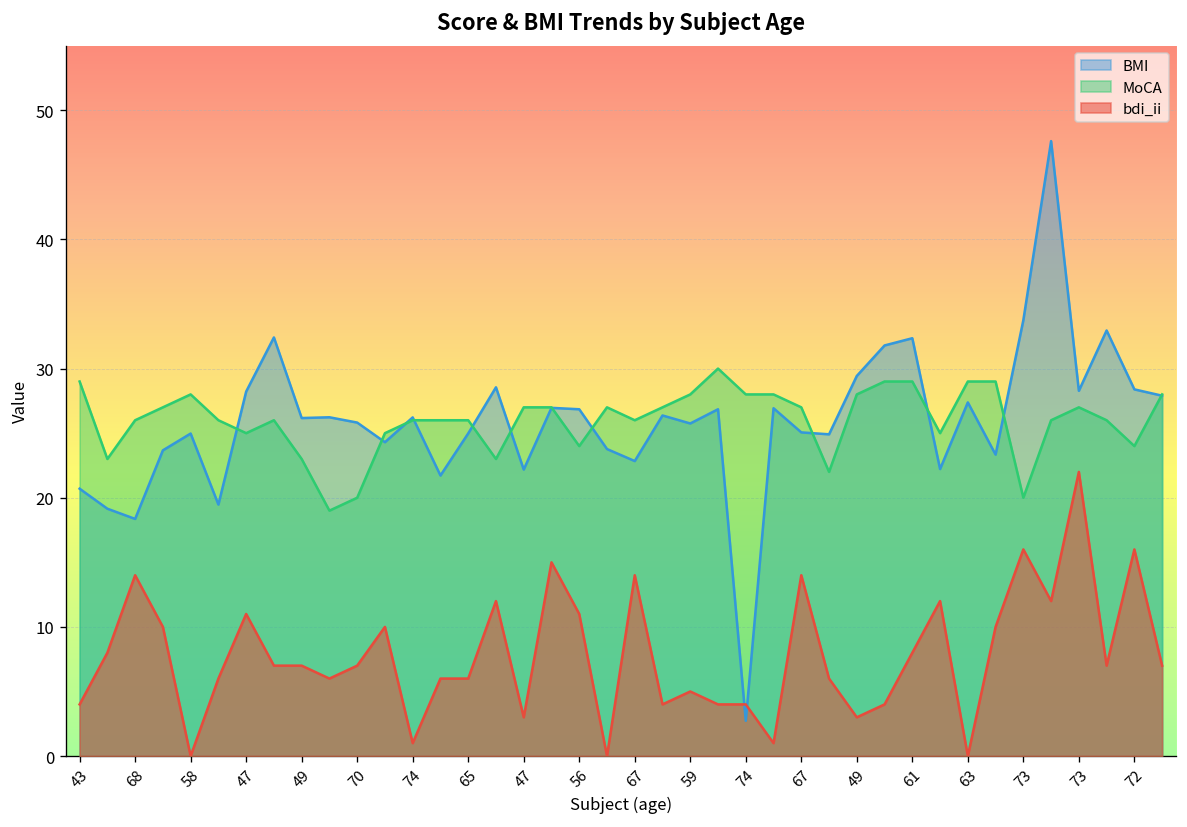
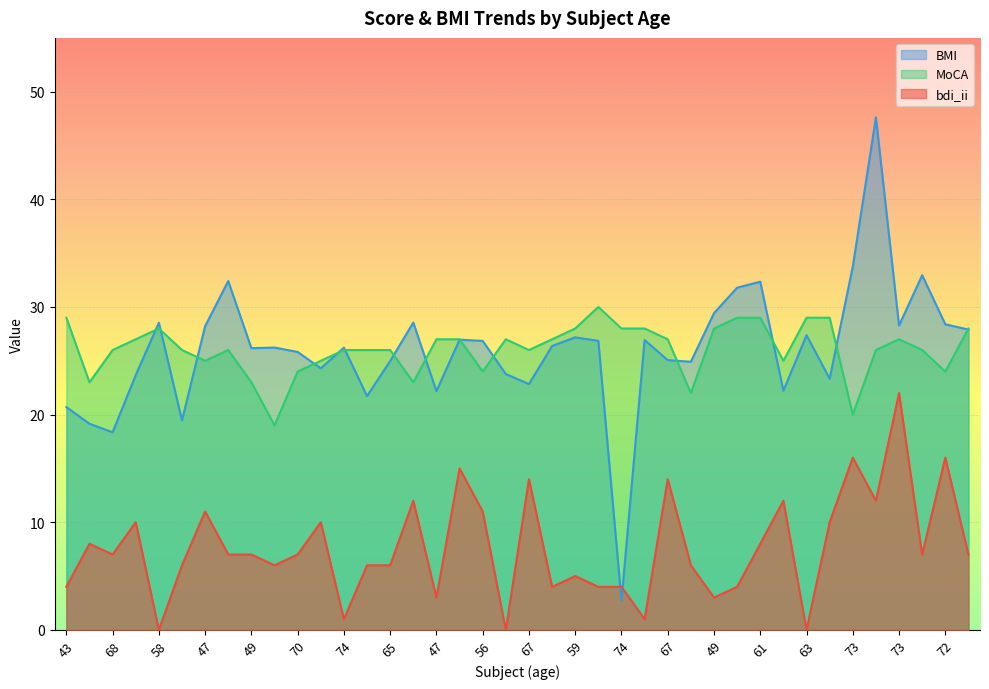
bdi_ii, 68: 14 -> 7
BMI, 58: 25.0 -> 28.5
MoCA, 70: 20 -> 24
BMI, 59: 25.8 -> 27.2
